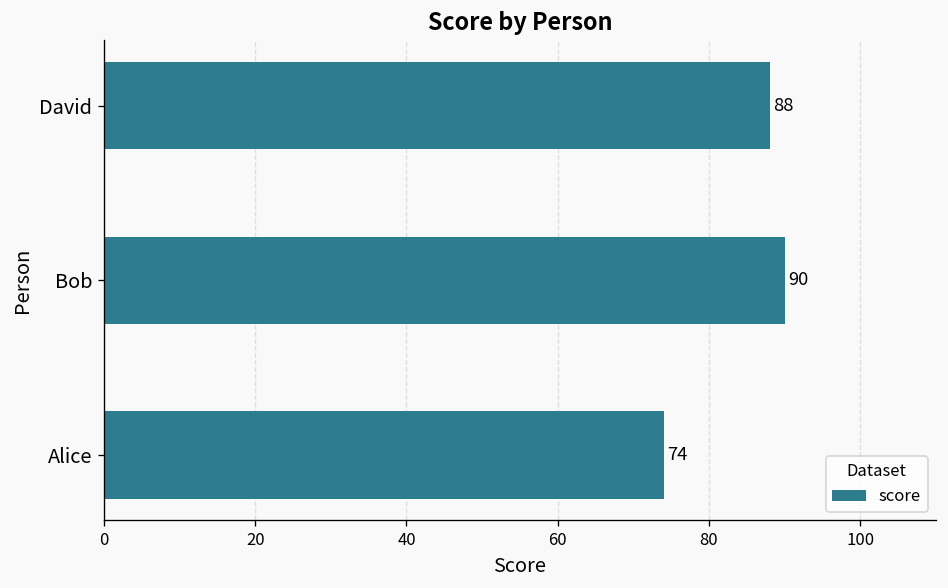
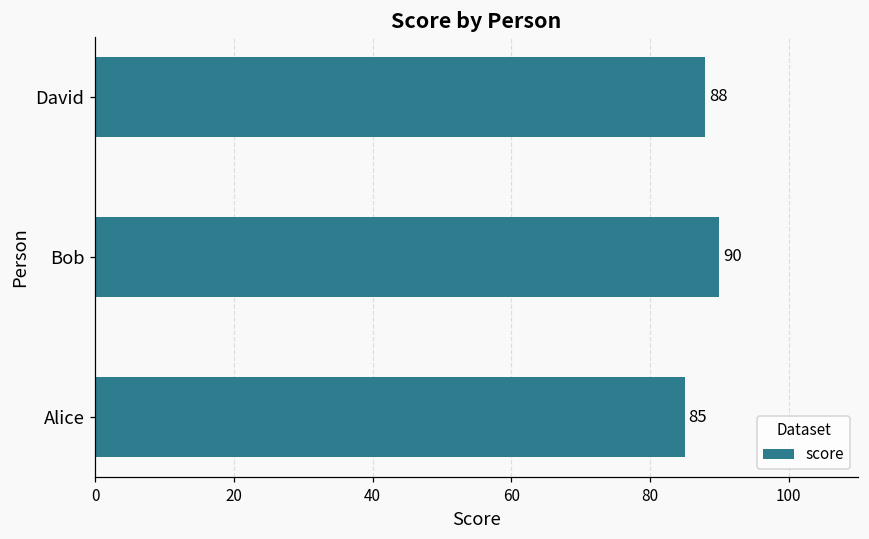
Alice: 74 -> 85
